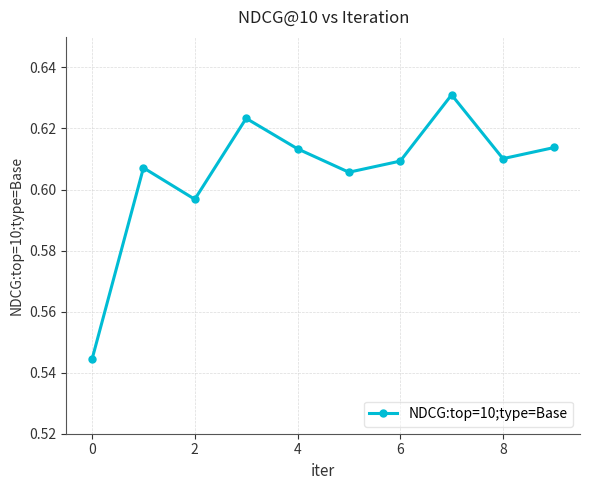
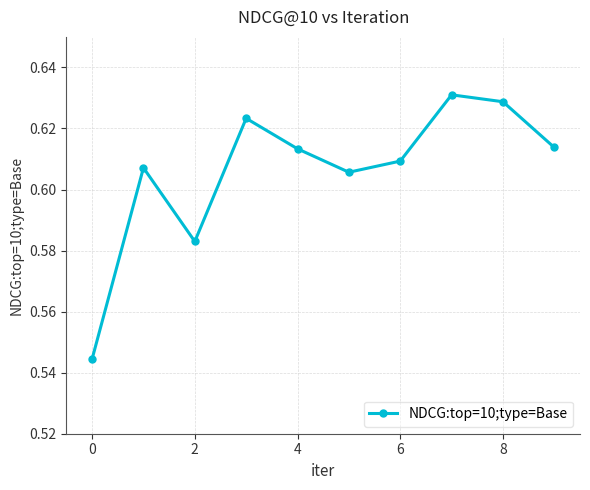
2: 0.597 -> 0.583
8: 0.610 -> 0.629
